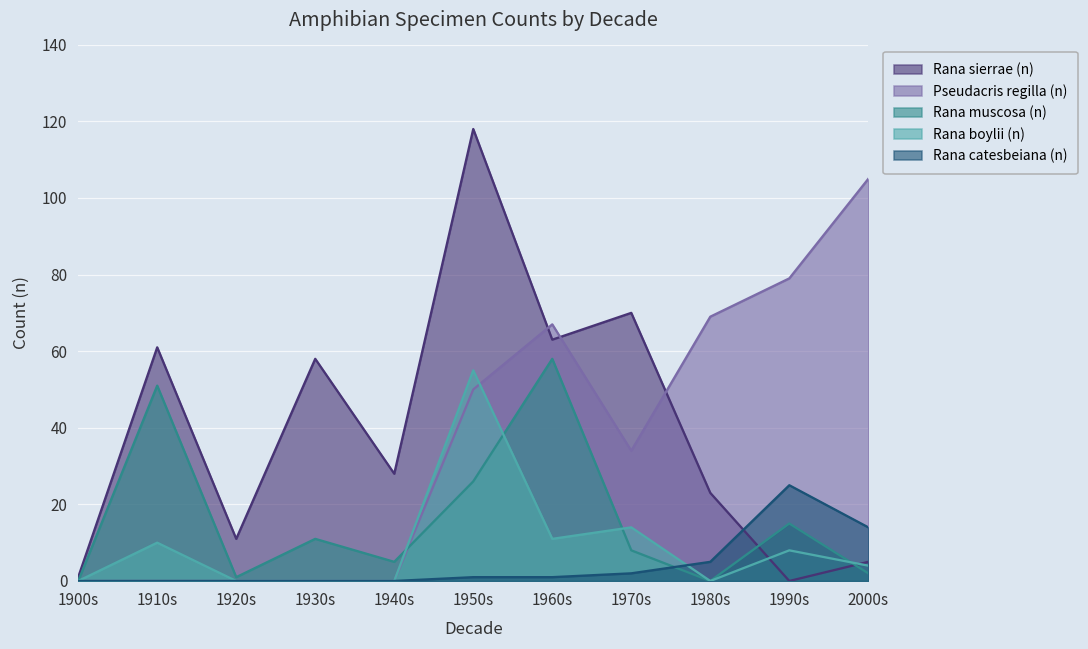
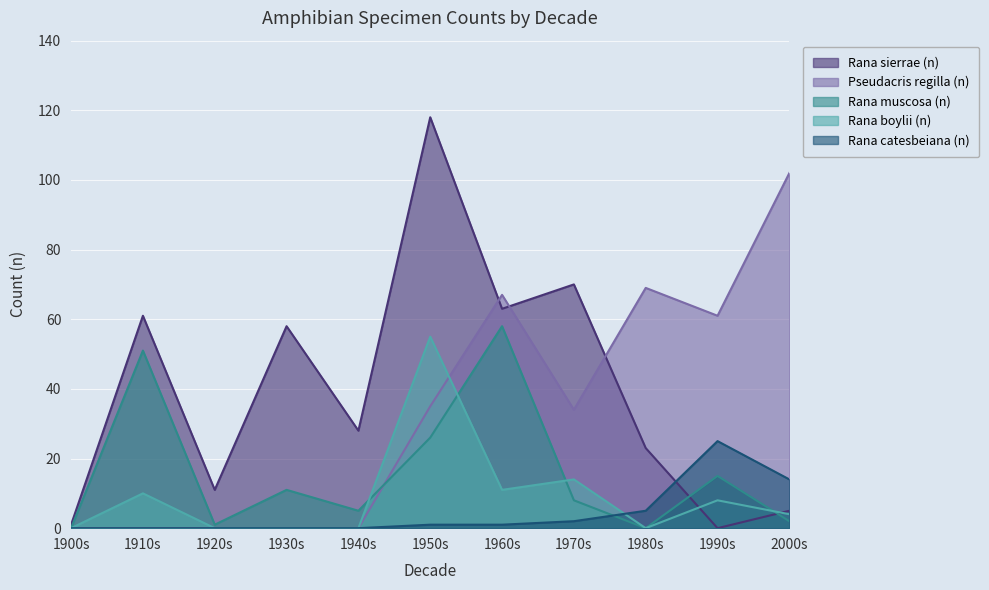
Pseudacris regilla (n), 1950s: 50 -> 35
Pseudacris regilla (n), 1990s: 79 -> 61
Pseudacris regilla (n), 2000s: 105 -> 102
